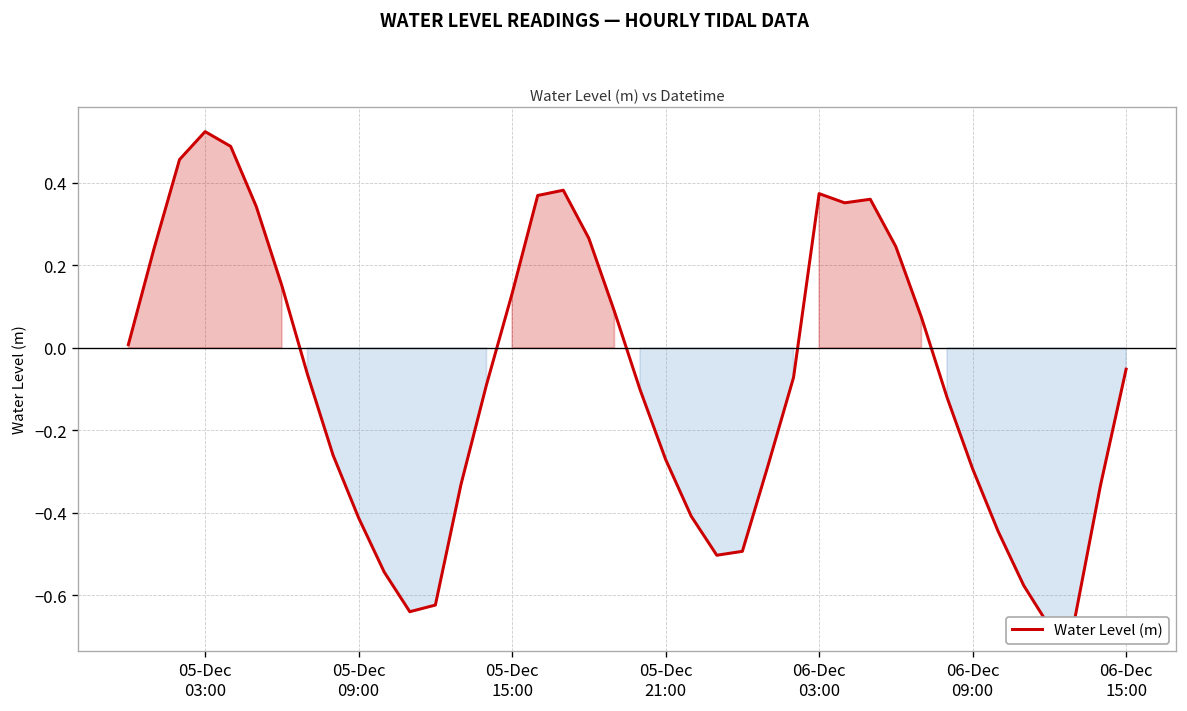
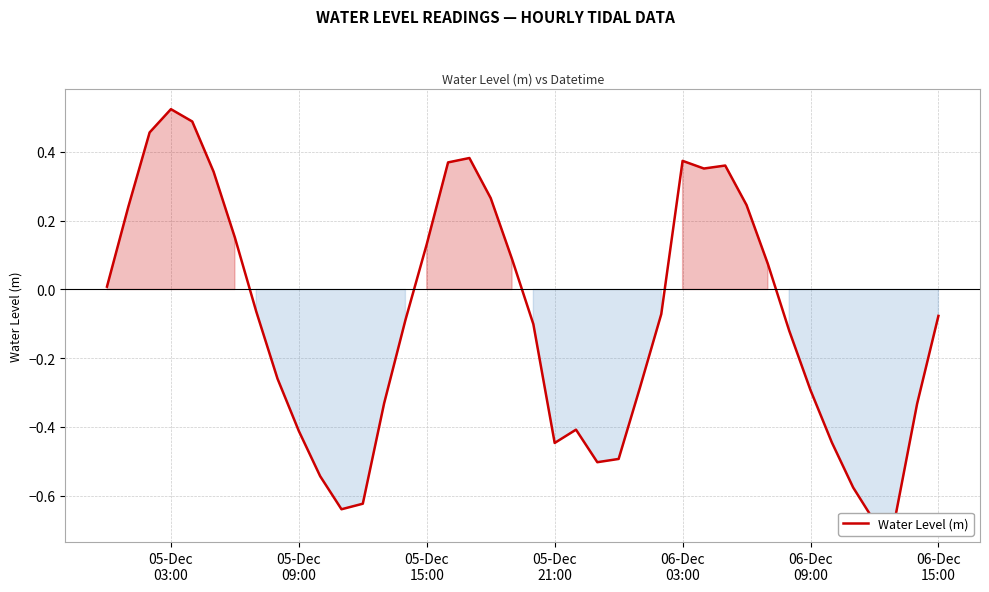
05-Dec 21:00: -0.27 -> -0.45
06-Dec 15:00: -0.05 -> -0.08
